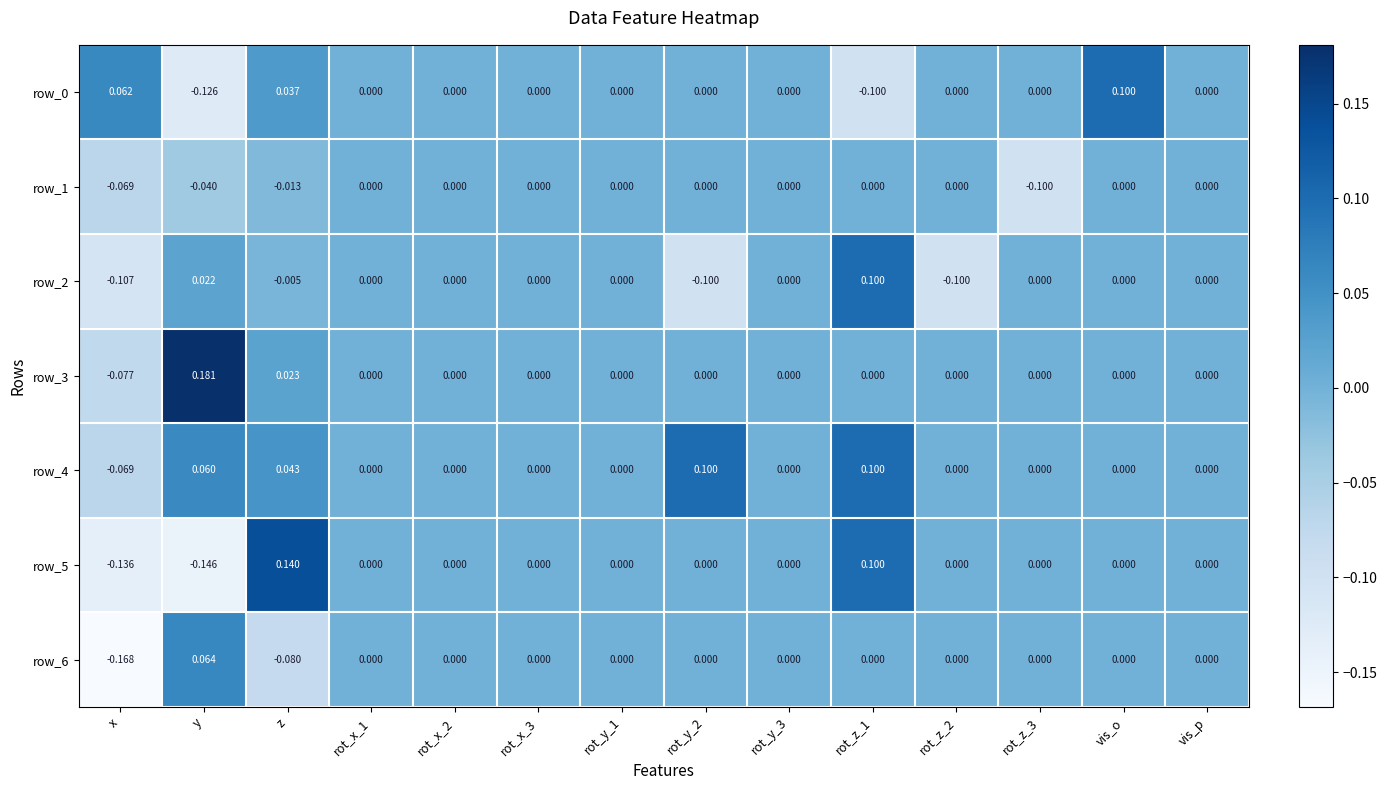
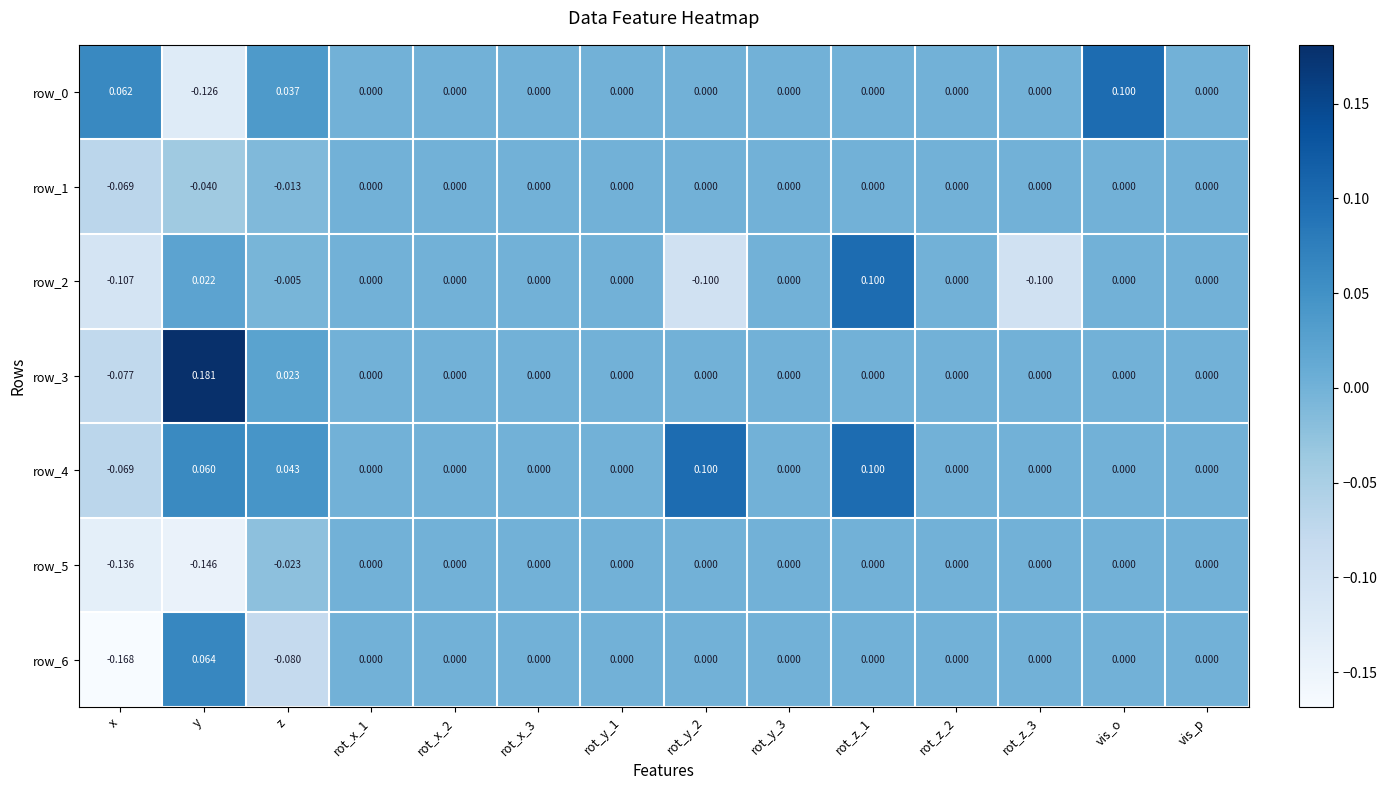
row_0, rot_z_1: -0.100 -> 0.000
row_1, rot_z_3: -0.100 -> 0.000
row_2, rot_z_2: -0.100 -> 0.000
row_2, rot_z_3: 0.000 -> -0.100
row_5, z: 0.140 -> -0.023
row_5, rot_z_1: 0.100 -> 0.000
